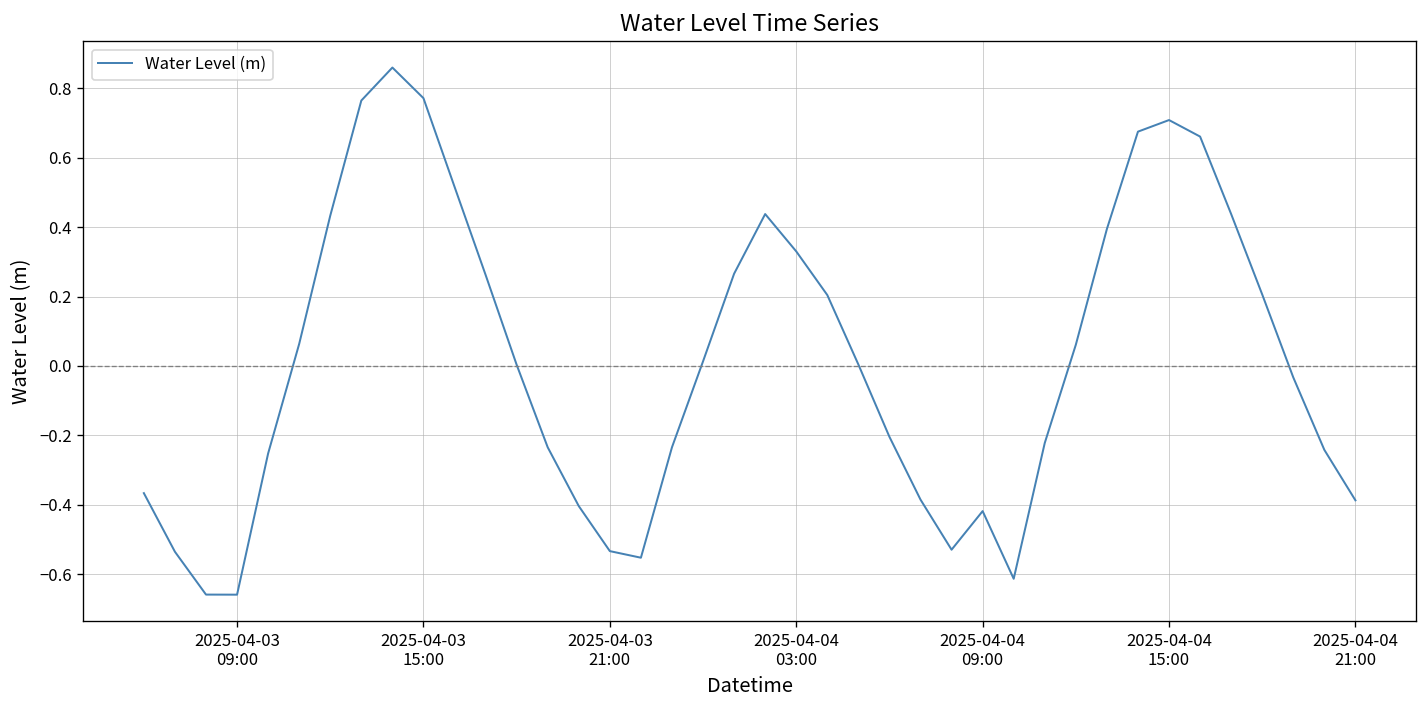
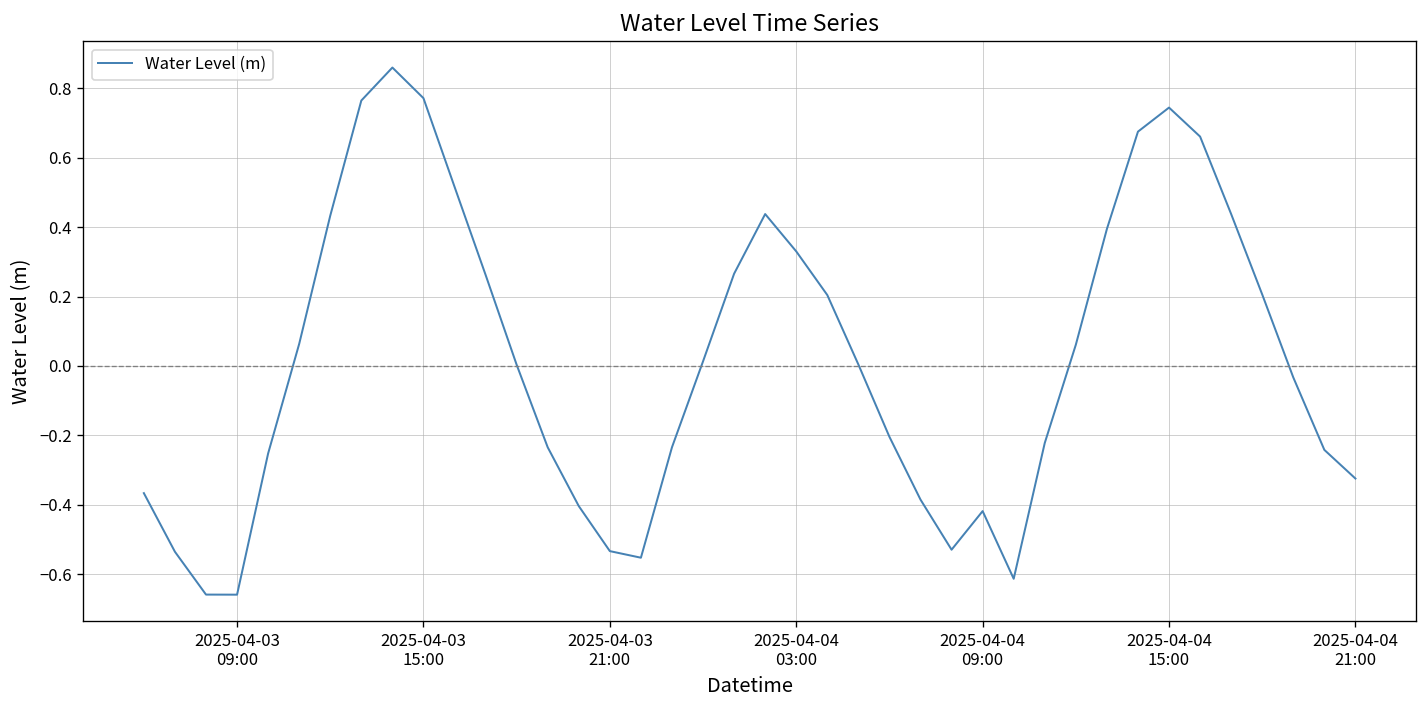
2025-04-04 15:00: 0.71 -> 0.74
2025-04-04 21:00: -0.39 -> -0.32
